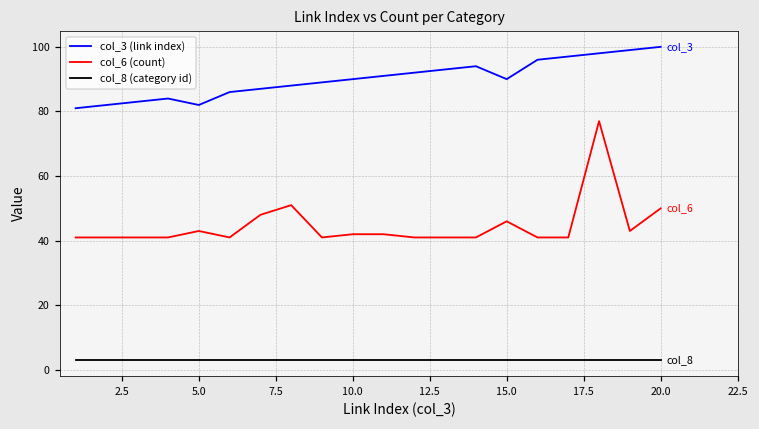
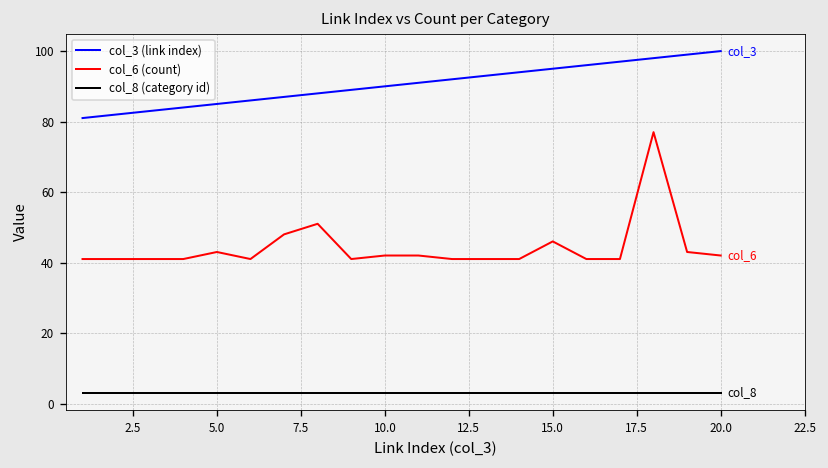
col_3 (link index), 5.0: 82 -> 85
col_3 (link index), 15.0: 90 -> 95
col_6 (count), 20.0: 50 -> 42
